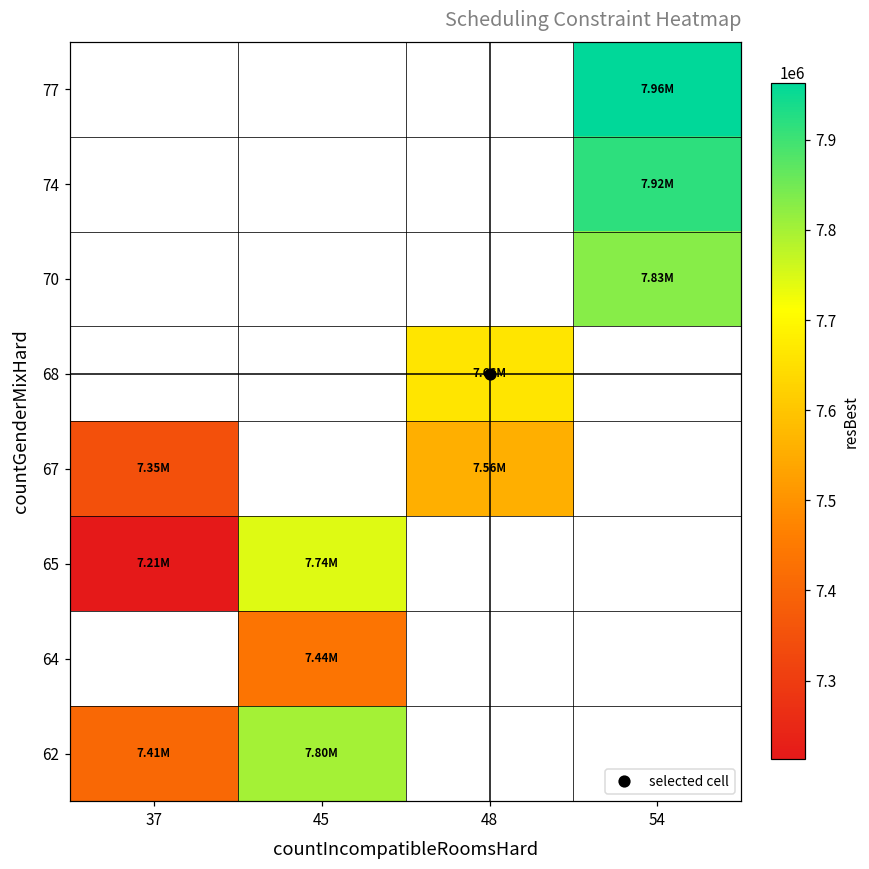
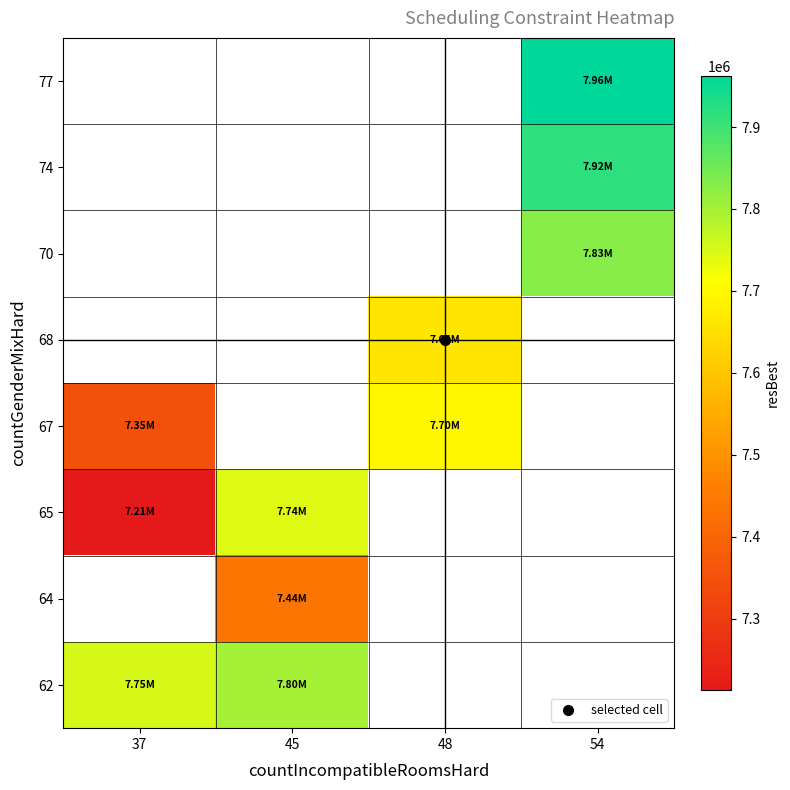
67, 48: 7.56M -> 7.70M
62, 37: 7.41M -> 7.75M
